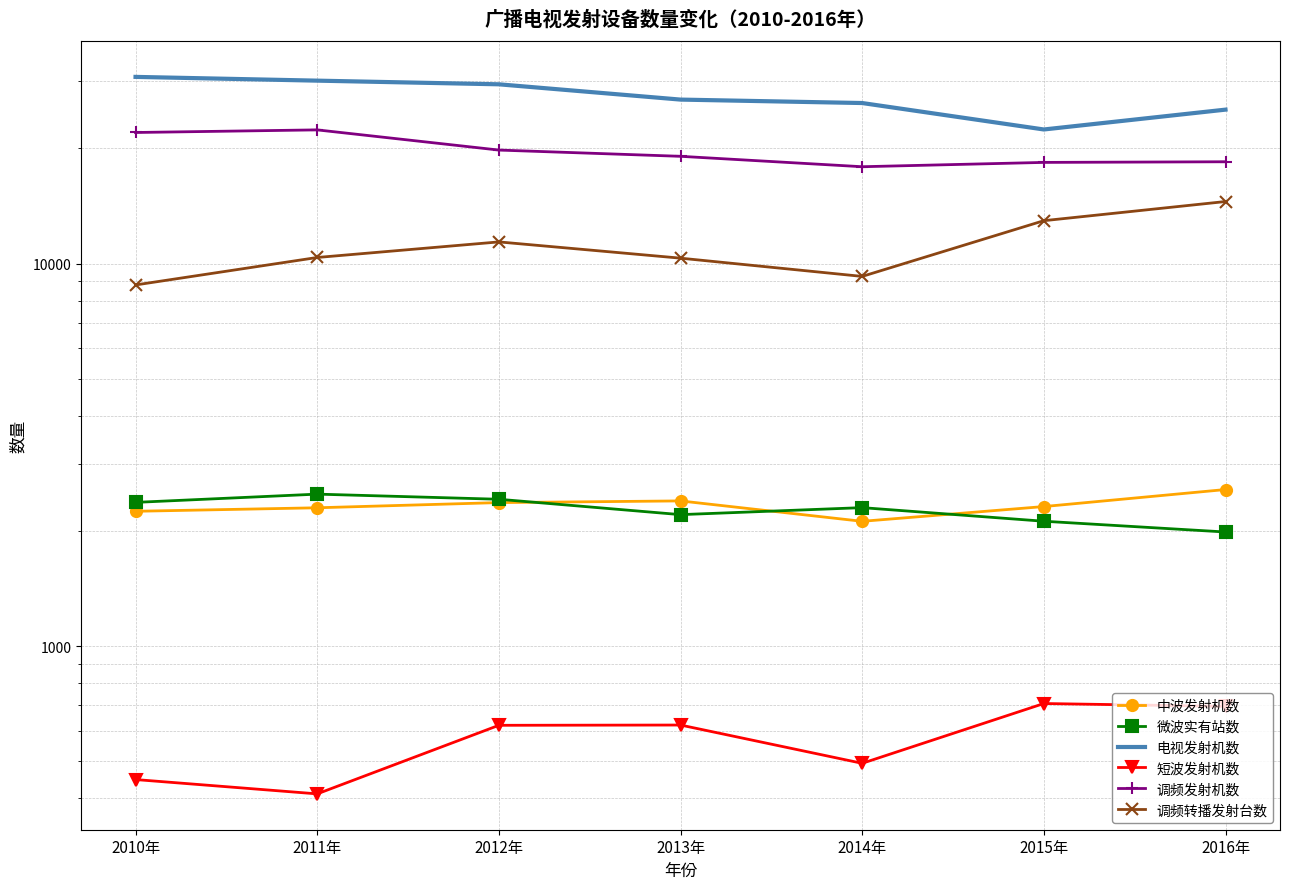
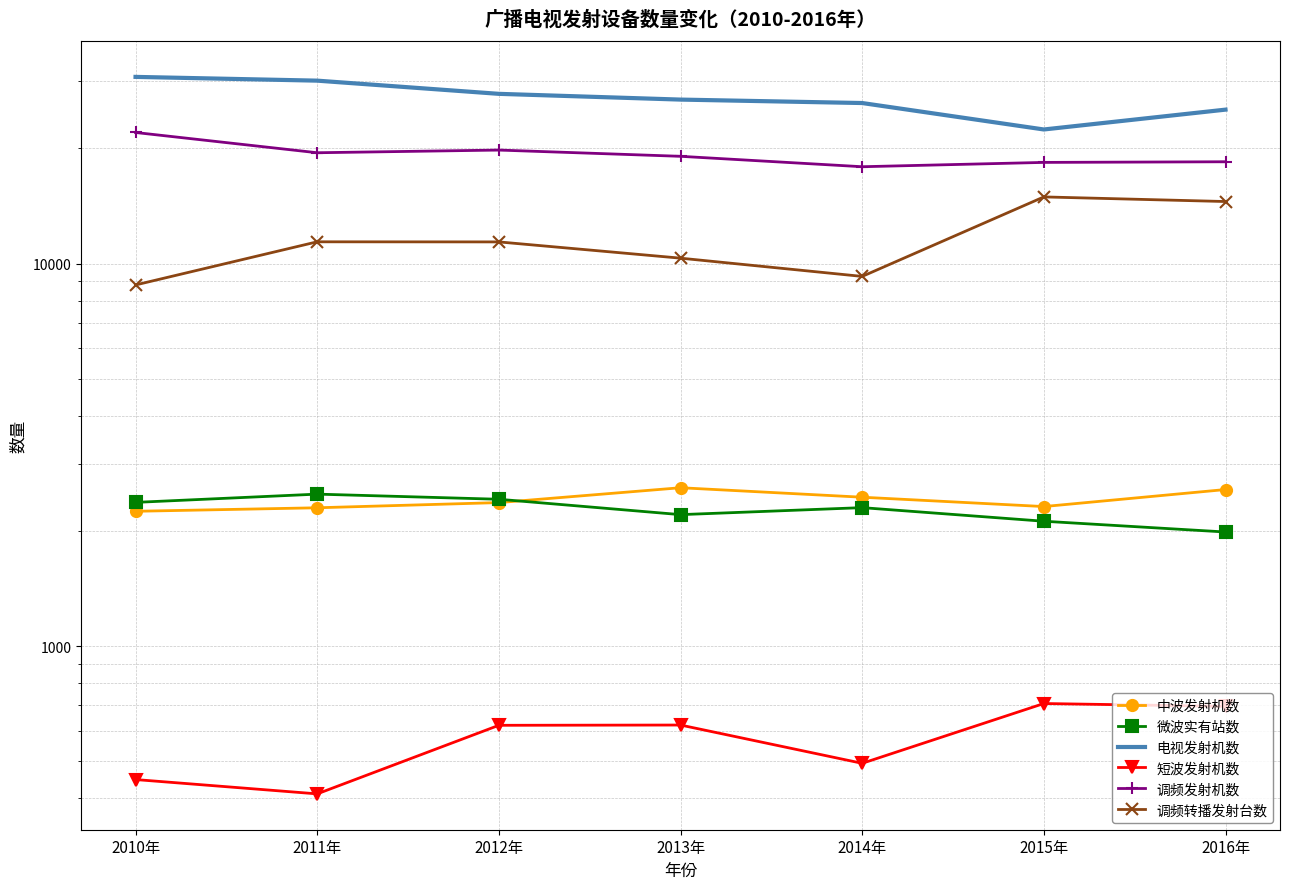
调频发射机数, 2011年: 22000 -> 19000
调频转播发射台数, 2011年: 10400 -> 11400
电视发射机数, 2012年: 29000 -> 28000
中波发射机数, 2013年: 2400 -> 2600
中波发射机数, 2014年: 2100 -> 2500
调频转播发射台数, 2015年: 12900 -> 14900
